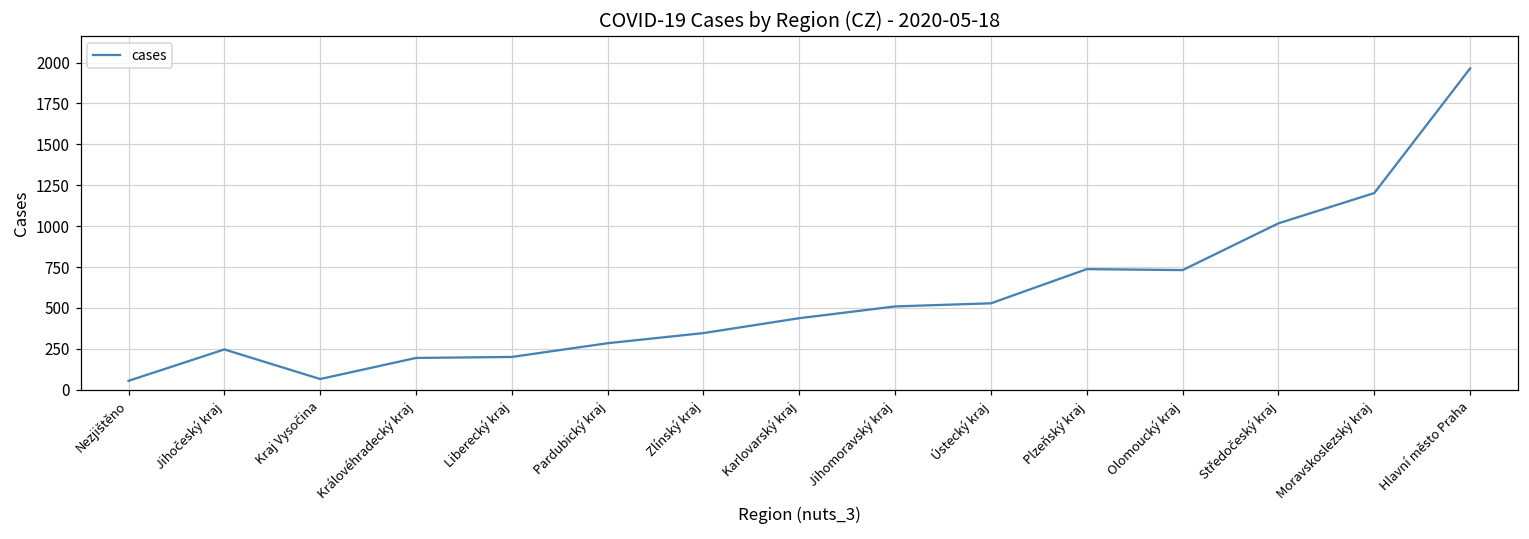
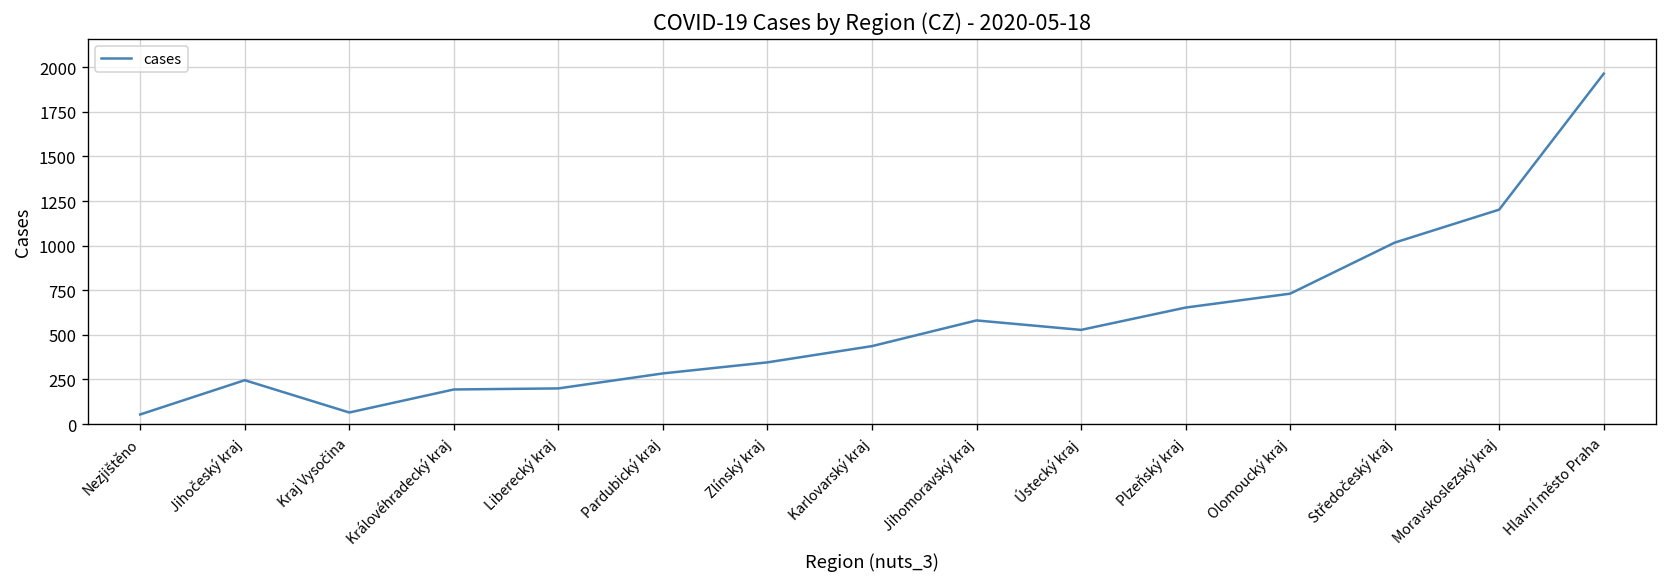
Jihomoravský kraj: 510 -> 580
Plzeňský kraj: 740 -> 650
